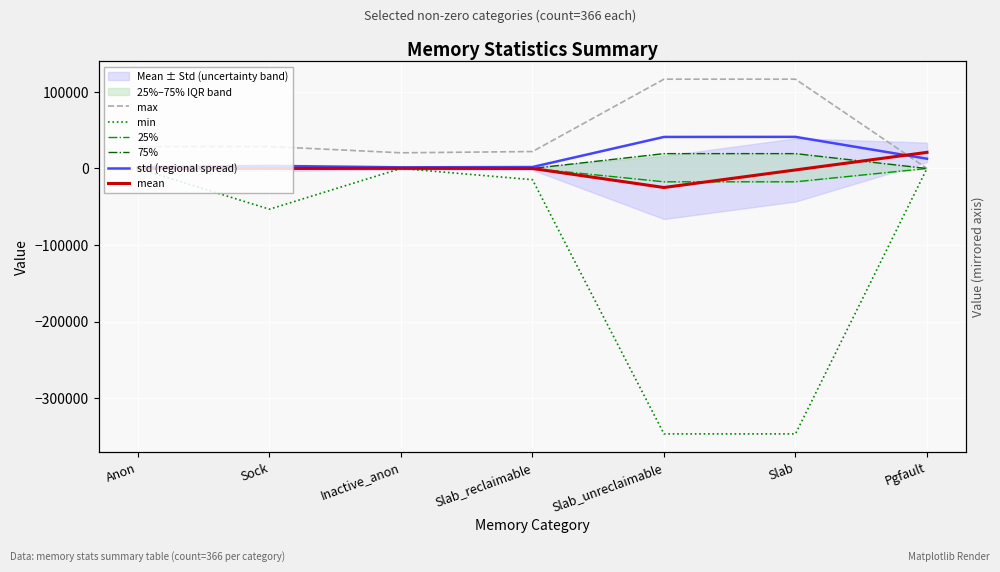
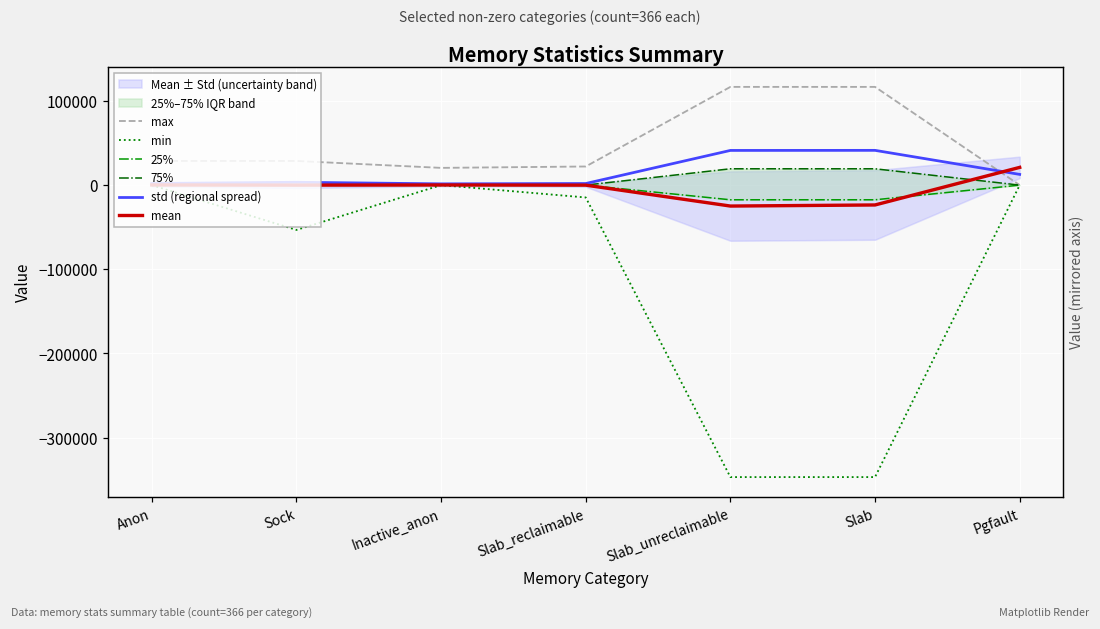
mean, Slab: 0 -> -20000
